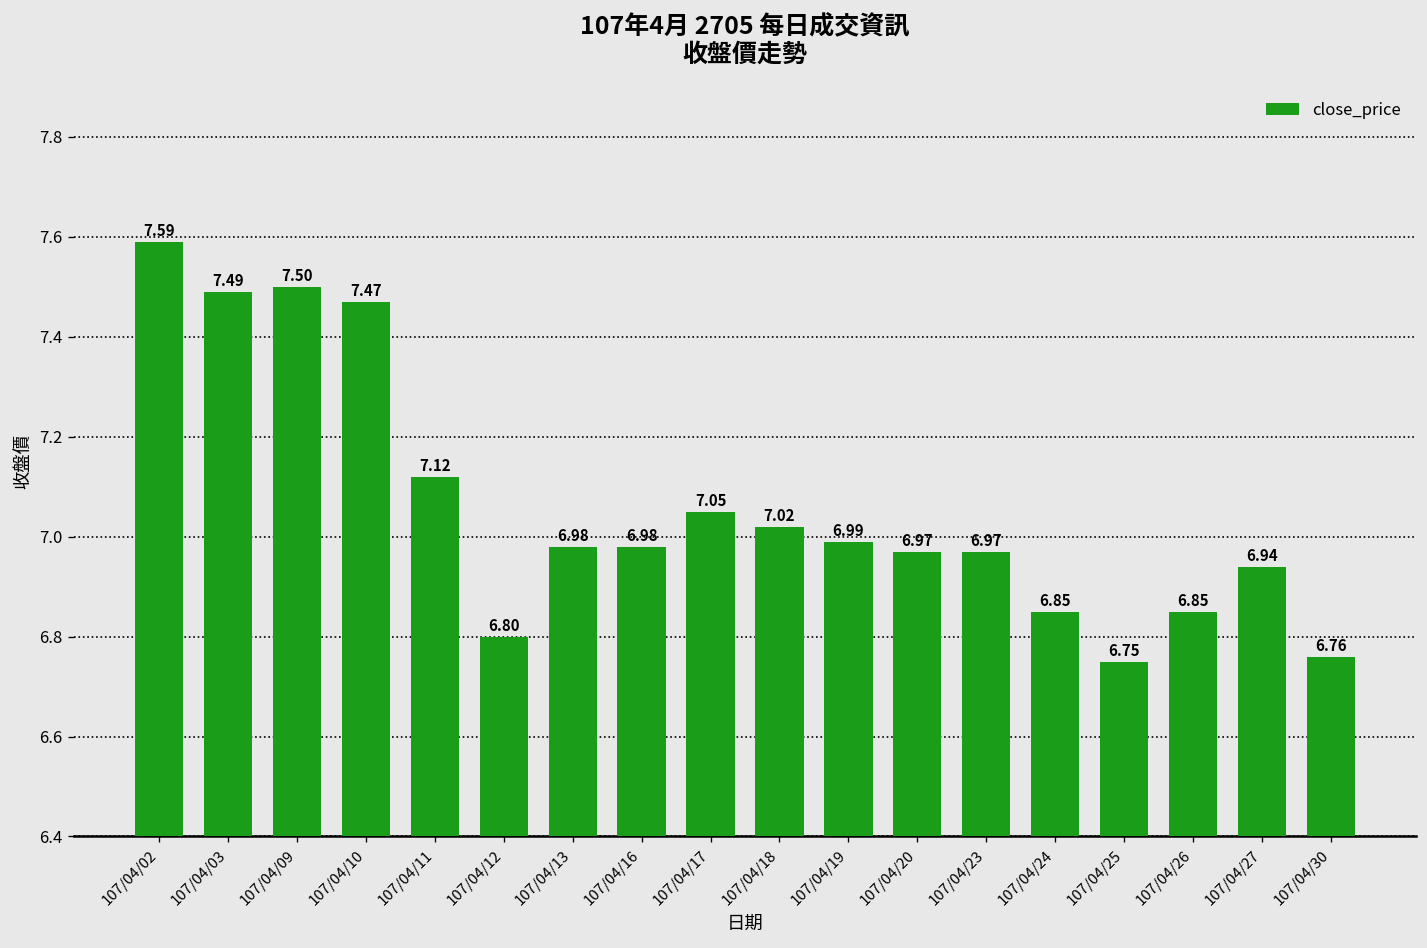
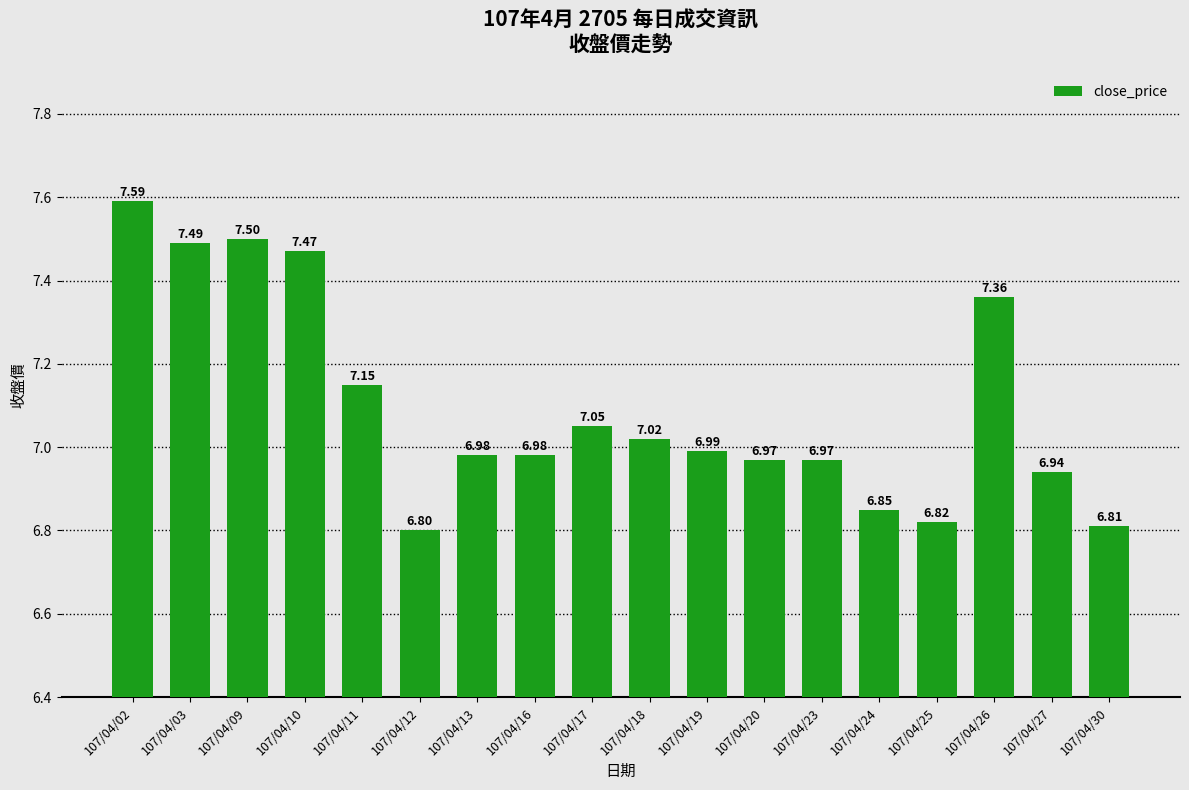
107/04/11: 7.12 -> 7.15
107/04/25: 6.75 -> 6.82
107/04/26: 6.85 -> 7.36
107/04/30: 6.76 -> 6.81
